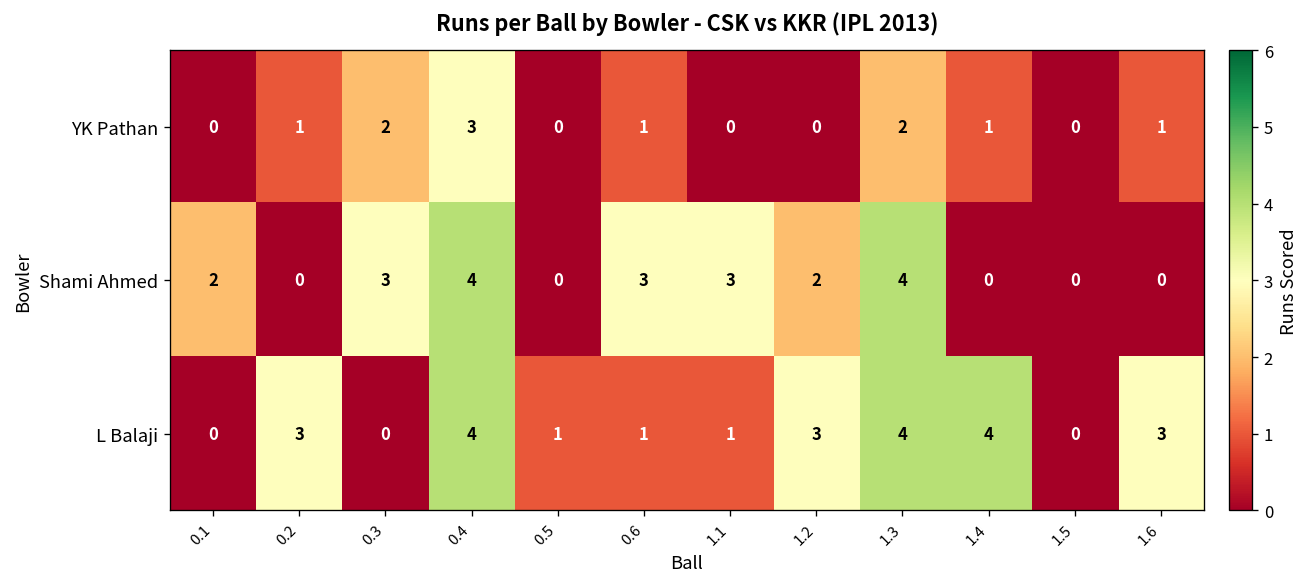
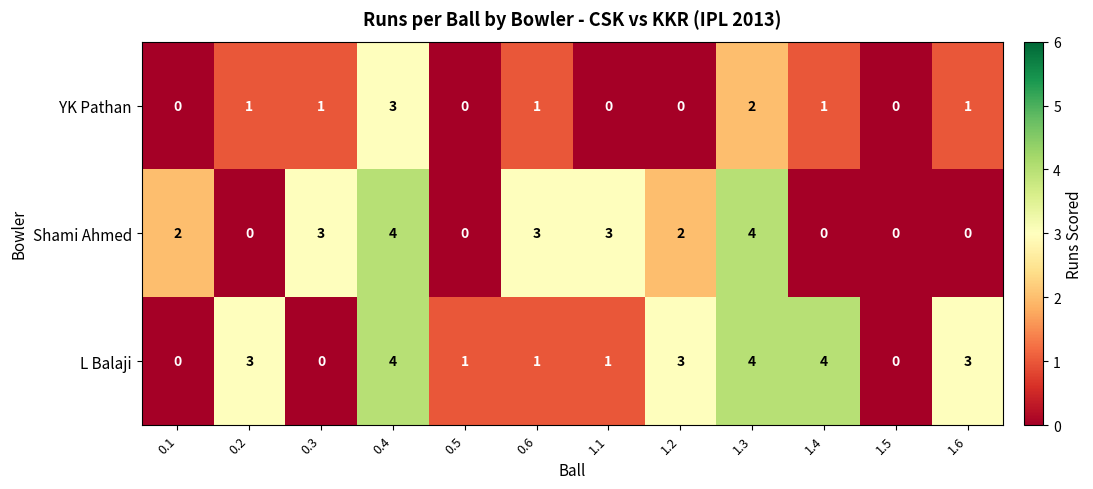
YK Pathan, 0.3: 2 -> 1
